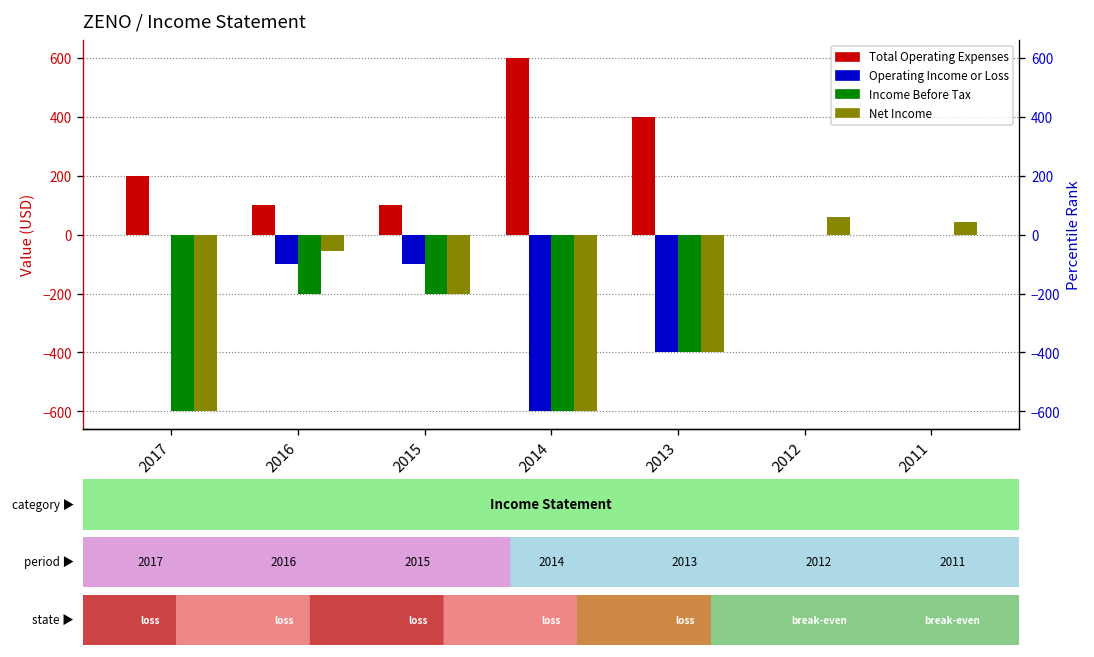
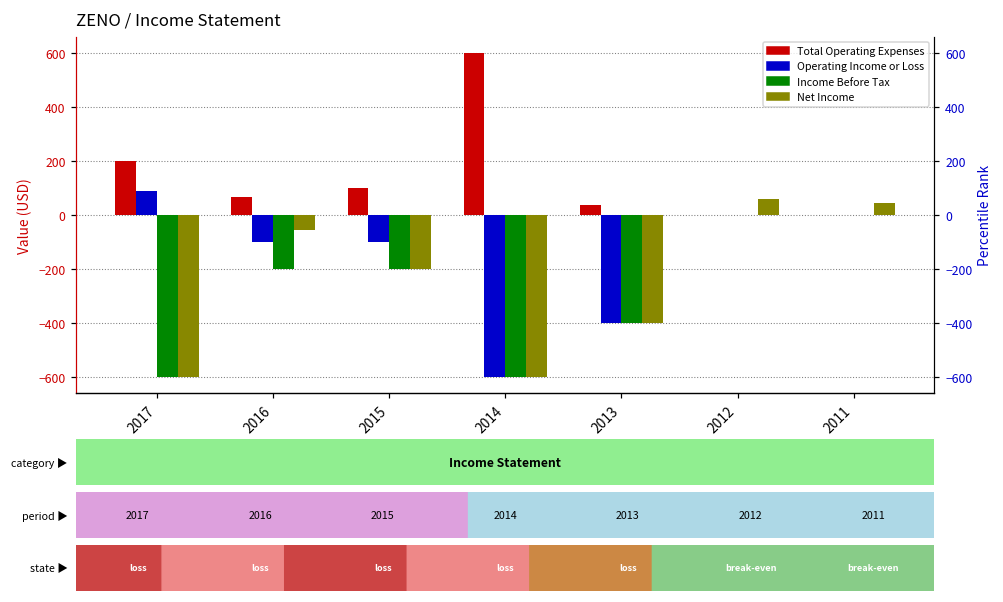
Operating Income or Loss, 2017: 0 -> 90
Total Operating Expenses, 2016: 100 -> 70
Total Operating Expenses, 2013: 400 -> 40
